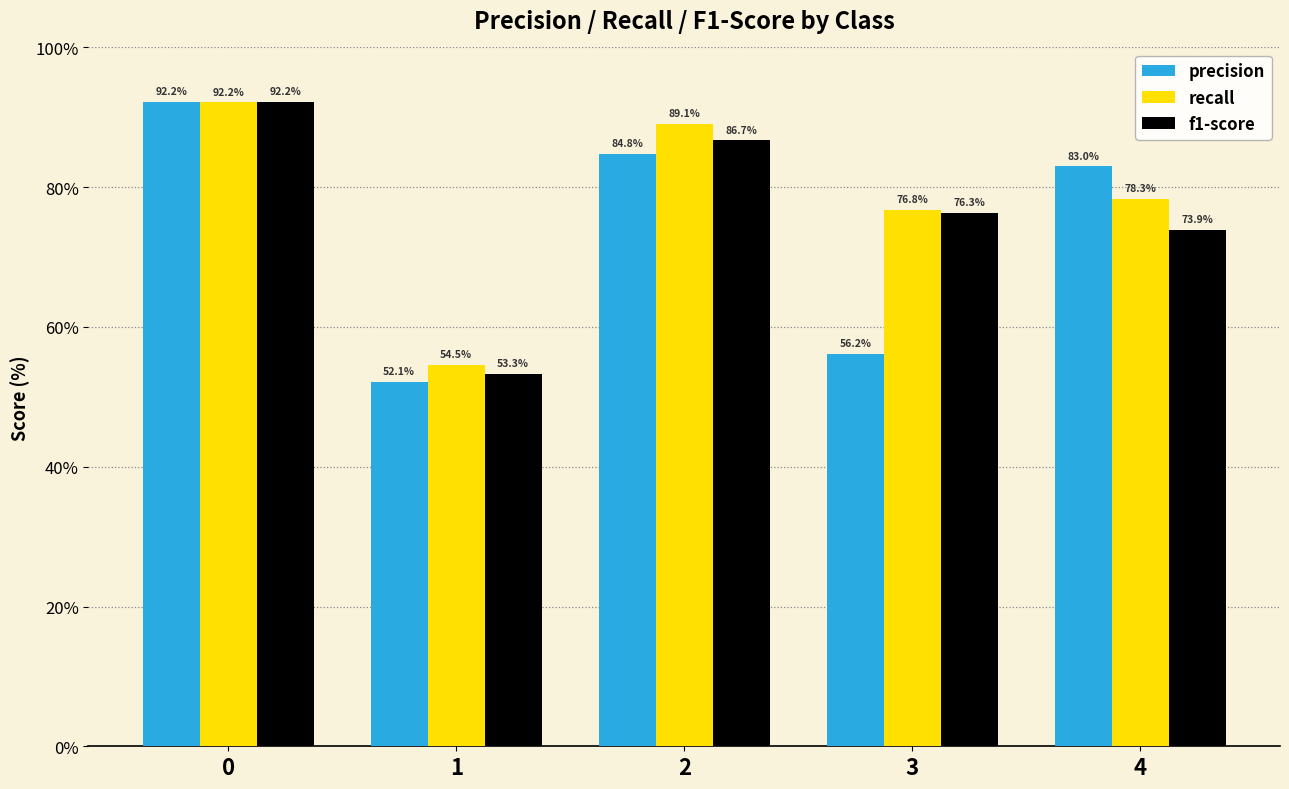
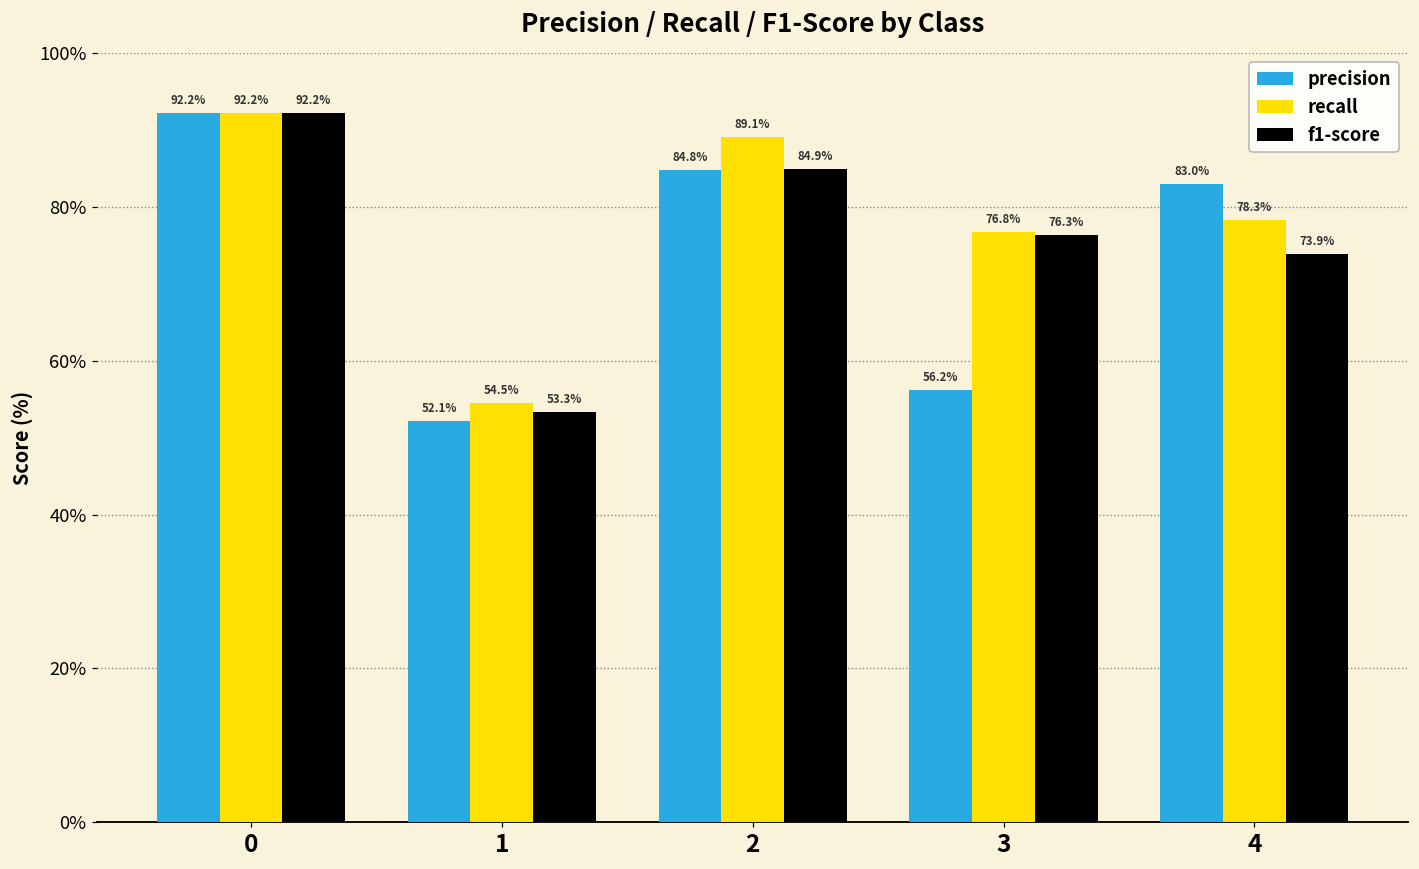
f1-score, 2: 86.7% -> 84.9%
